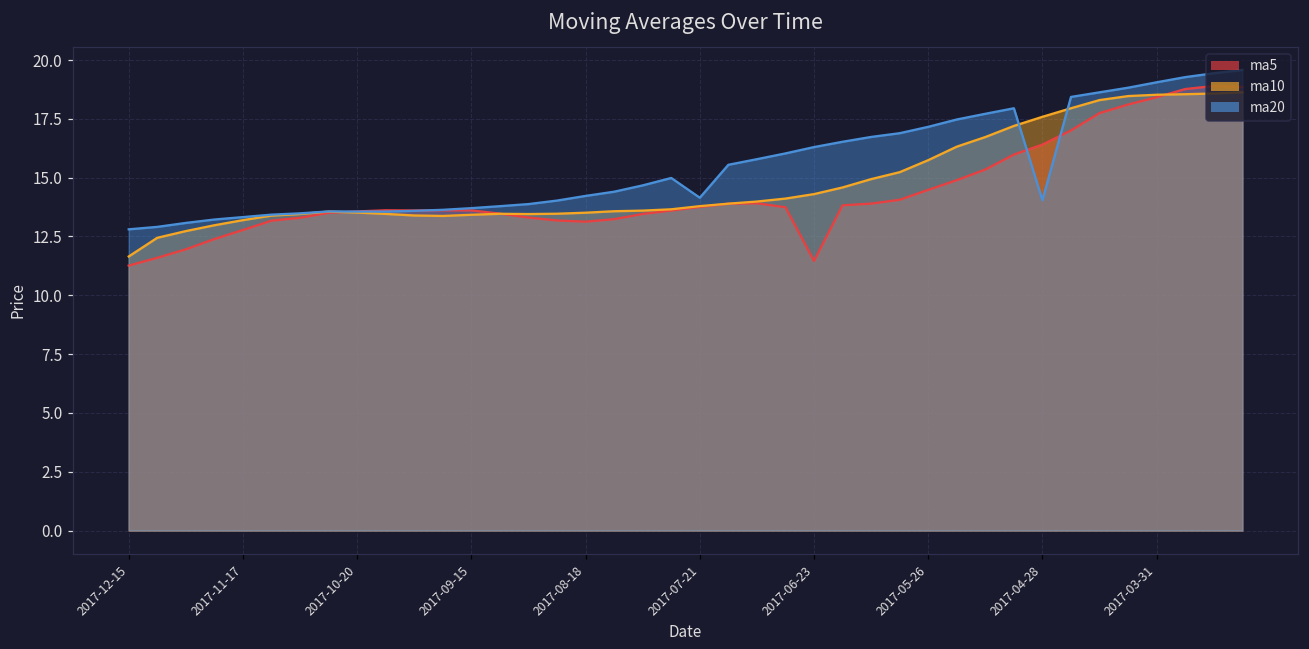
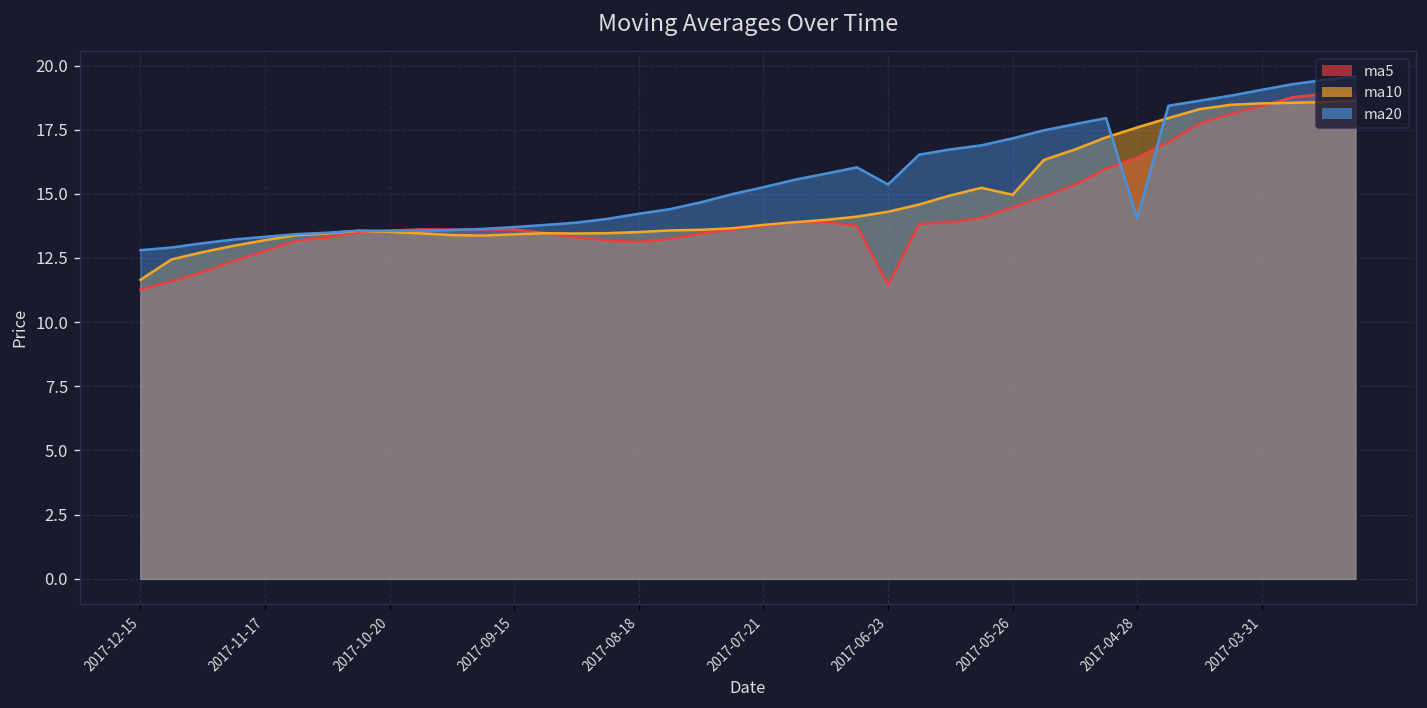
ma20, 2017-07-21: 14.1 -> 15.3
ma20, 2017-06-23: 16.3 -> 15.4
ma10, 2017-05-26: 15.7 -> 15.0
